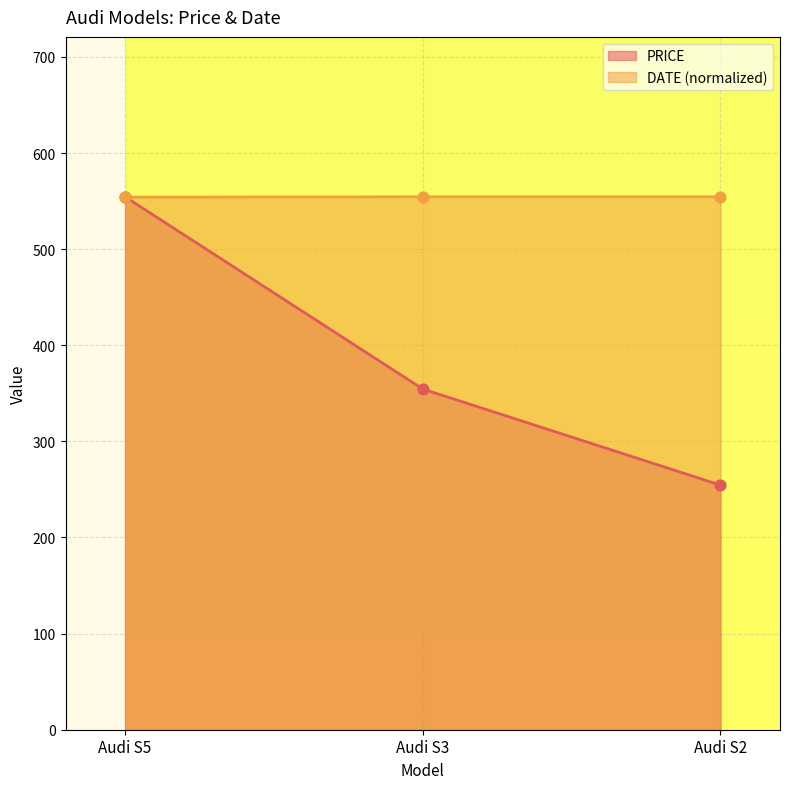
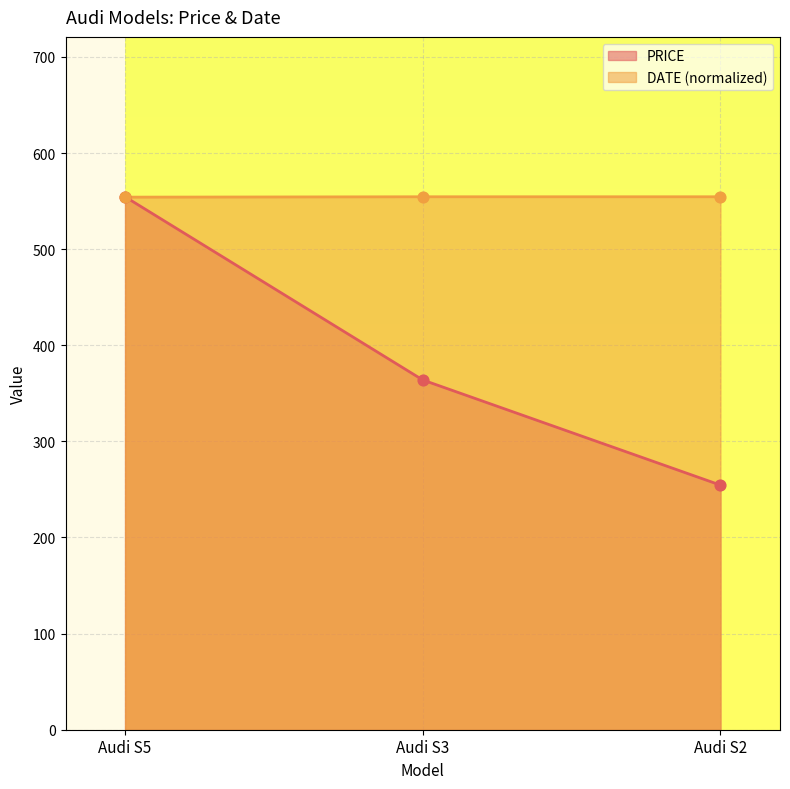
PRICE, Audi S3: 350 -> 360
